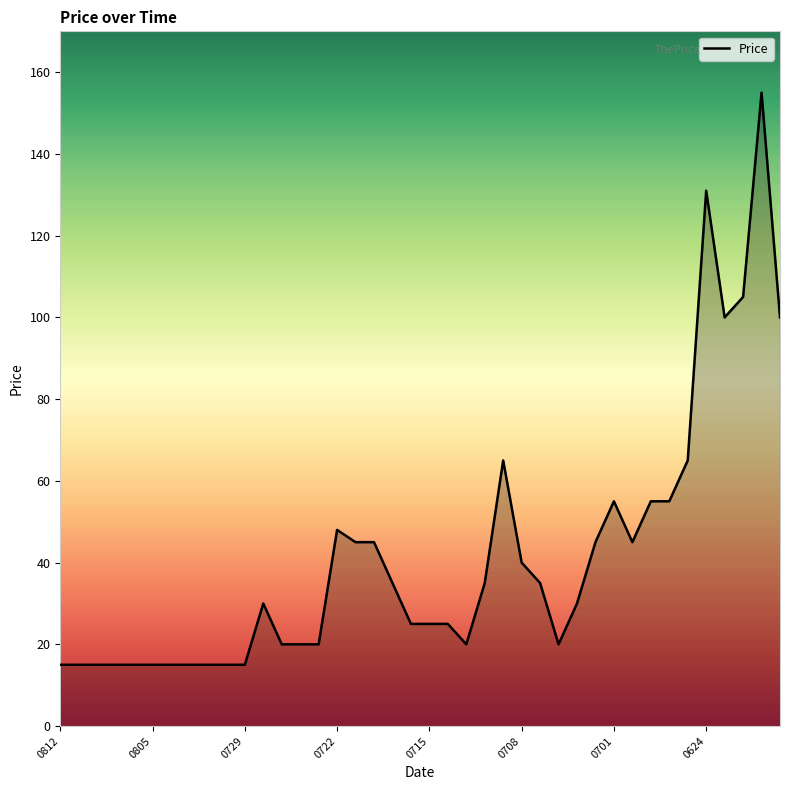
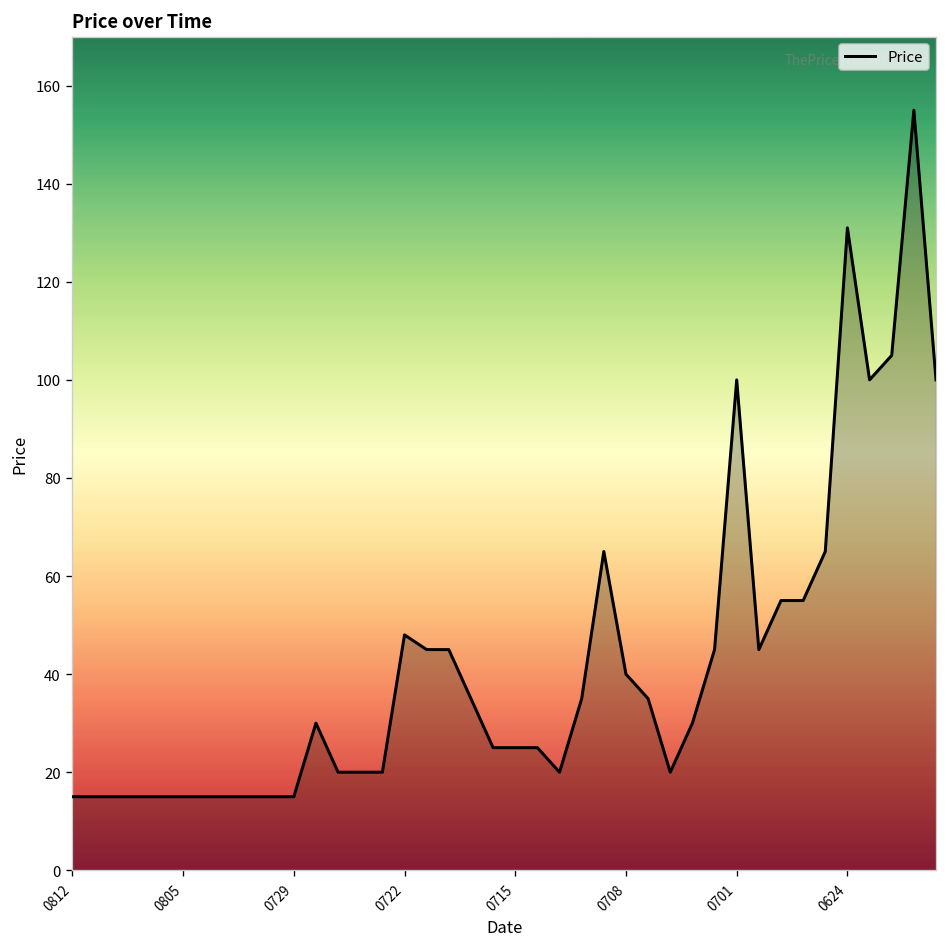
0701: 55 -> 100
